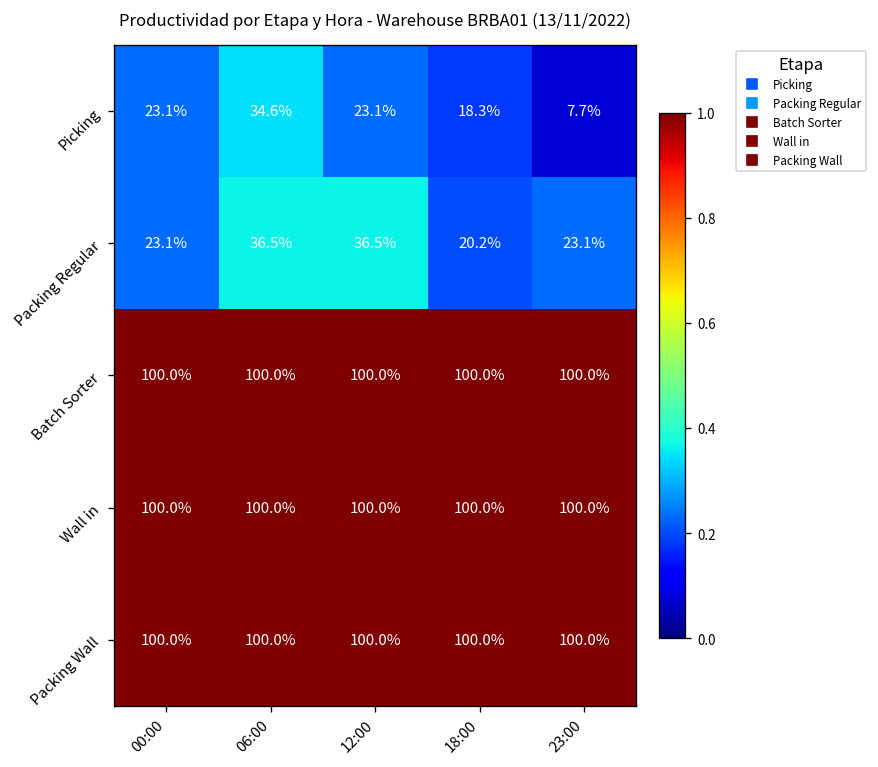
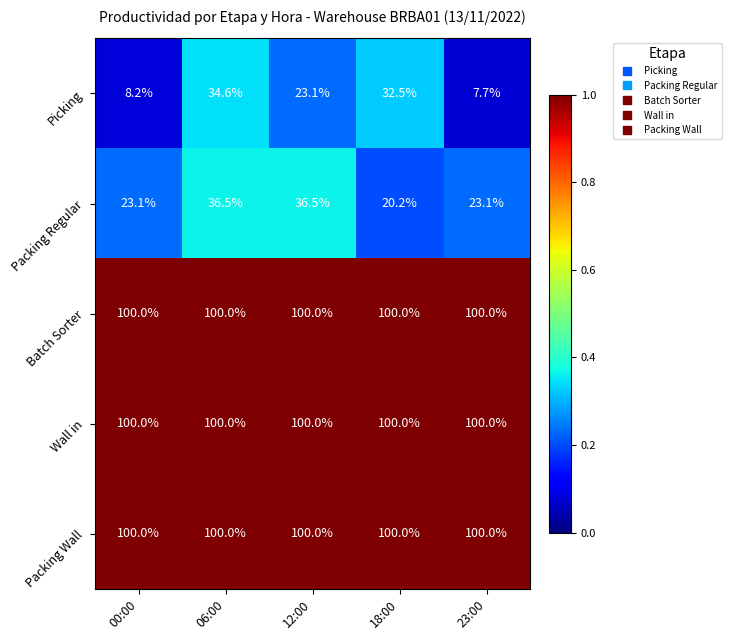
Picking, 00:00: 23.1% -> 8.2%
Picking, 18:00: 18.3% -> 32.5%
